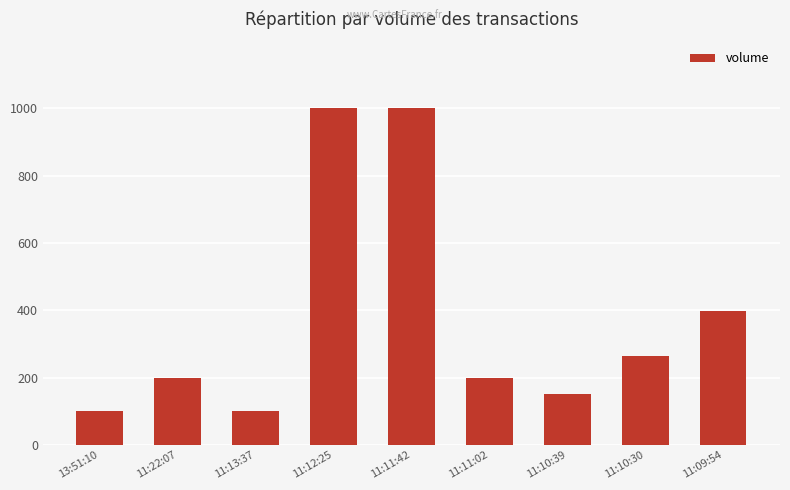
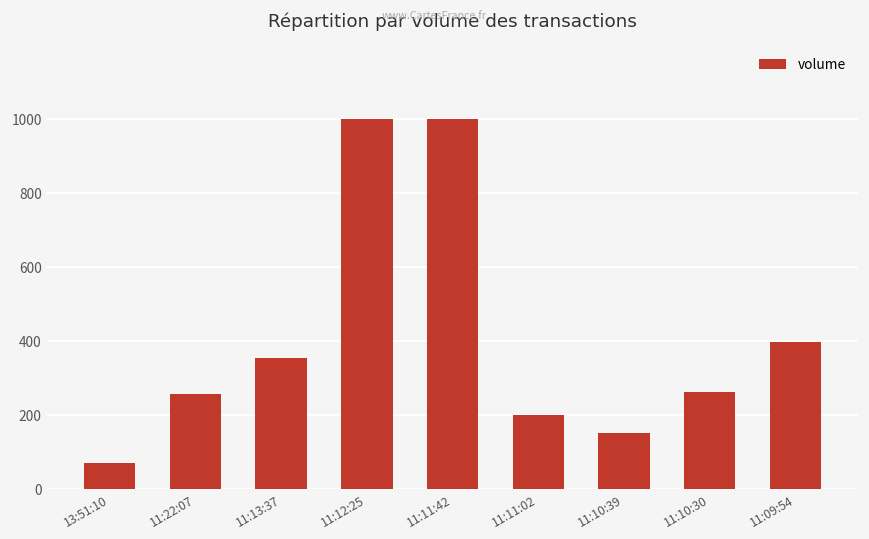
13:51:10: 100 -> 70
11:22:07: 200 -> 260
11:13:37: 100 -> 350
